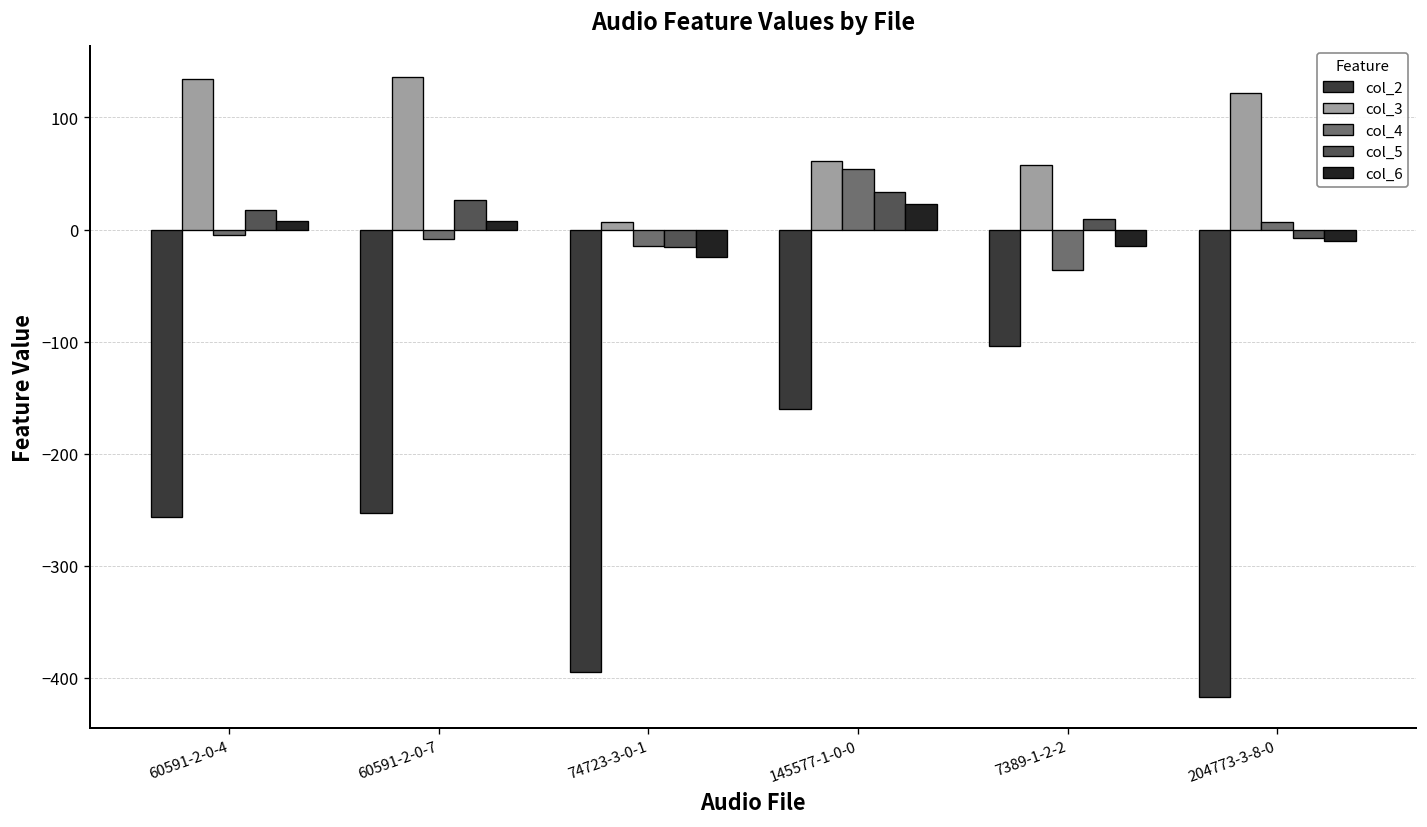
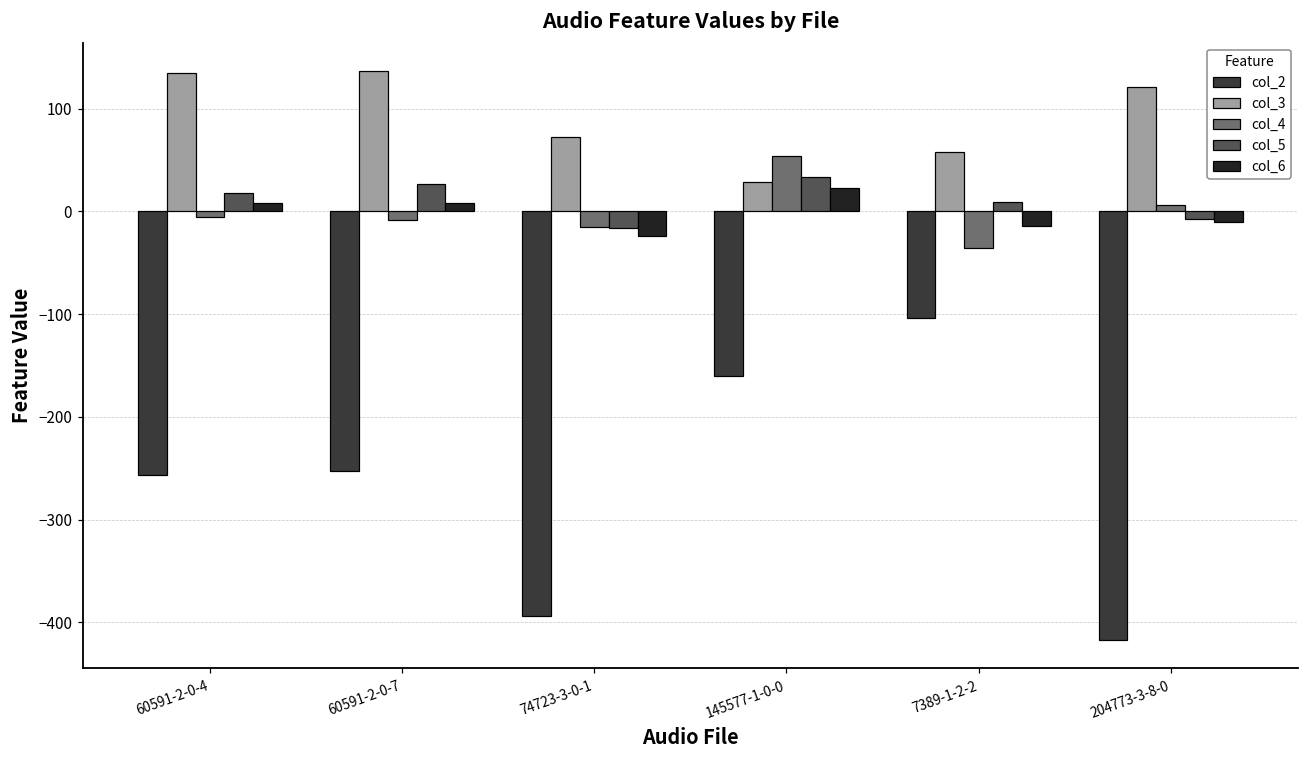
col_3, 74723-3-0-1: 10 -> 70
col_3, 145577-1-0-0: 60 -> 30
